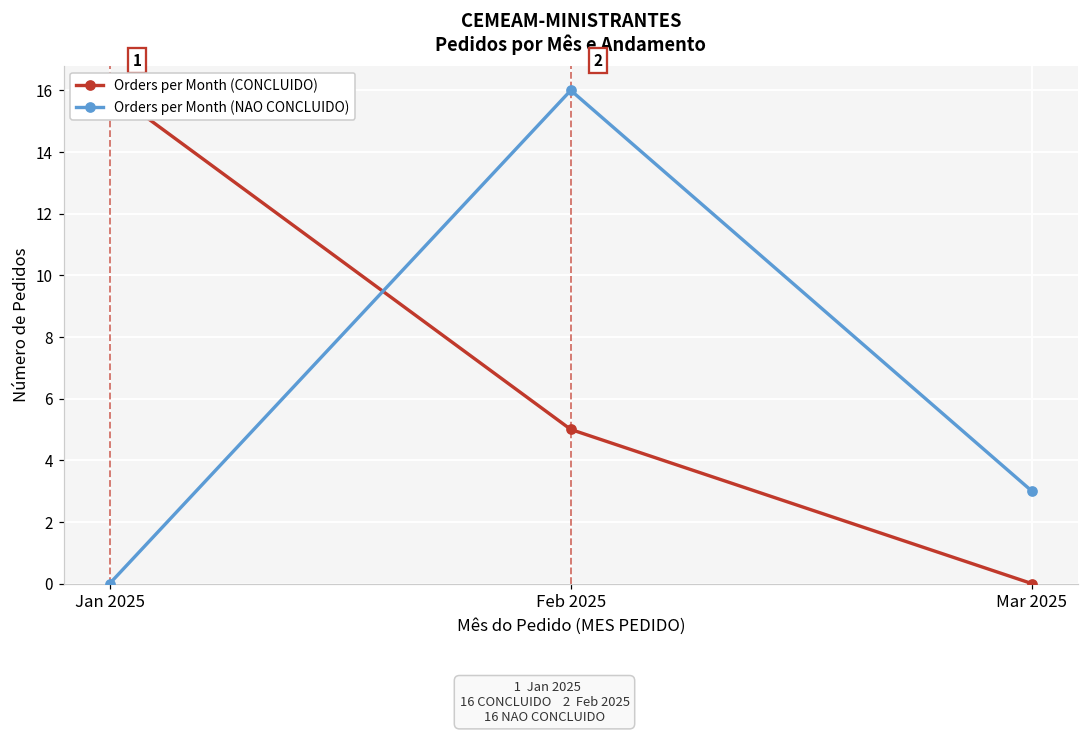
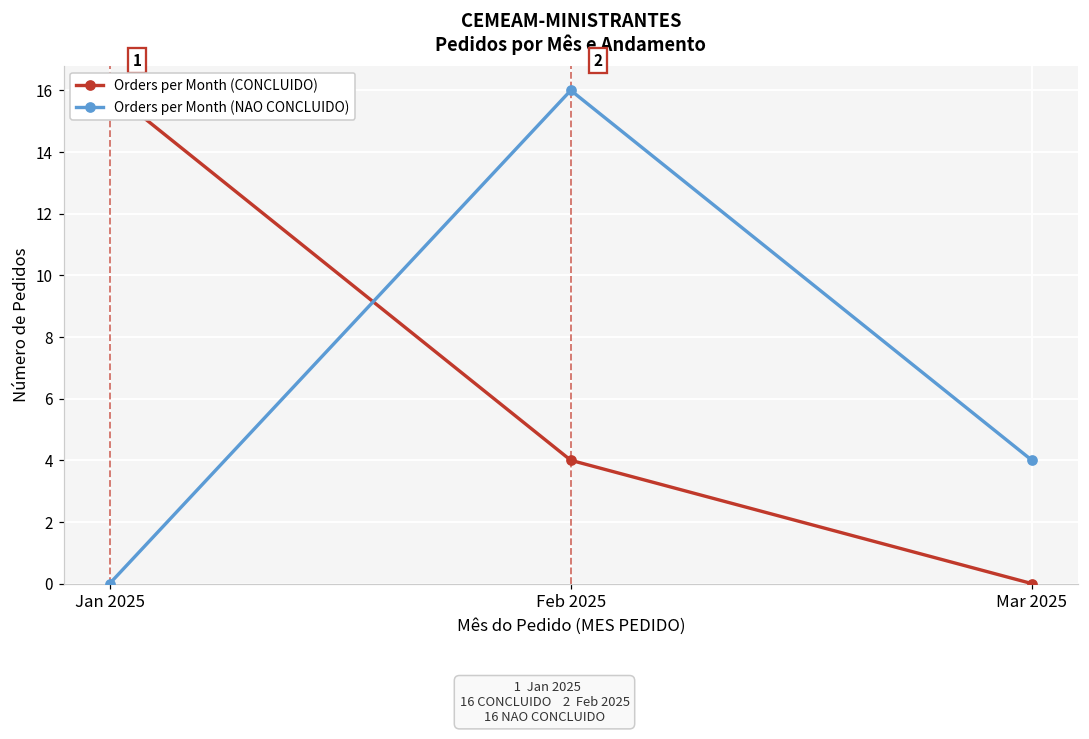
Orders per Month (CONCLUIDO), Feb 2025: 5 -> 4
Orders per Month (NAO CONCLUIDO), Mar 2025: 3 -> 4
